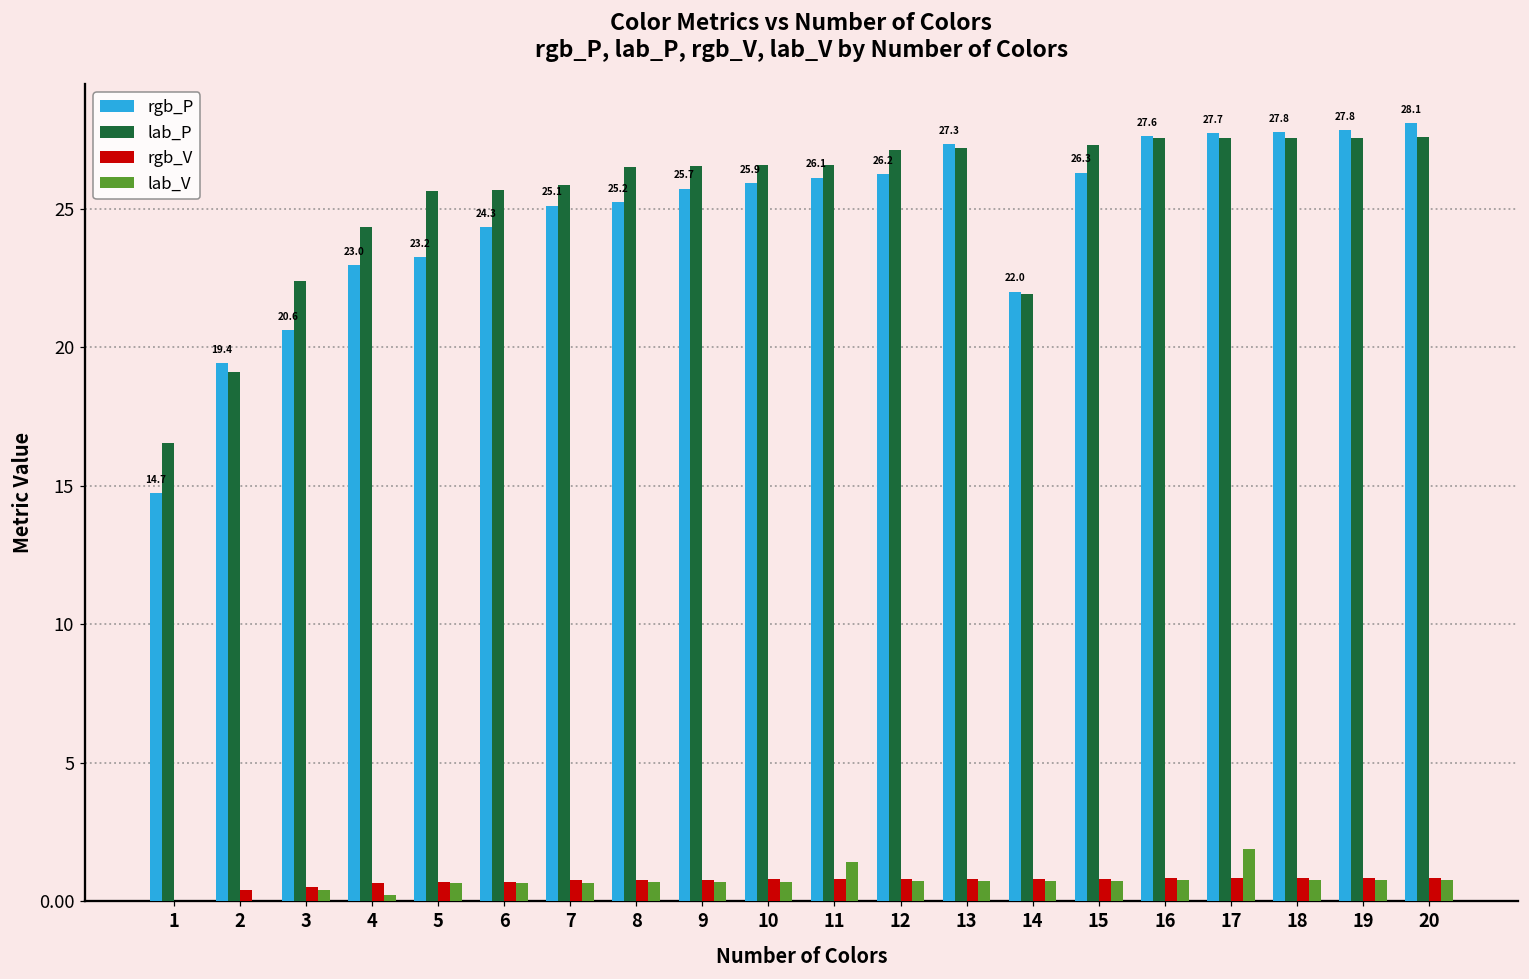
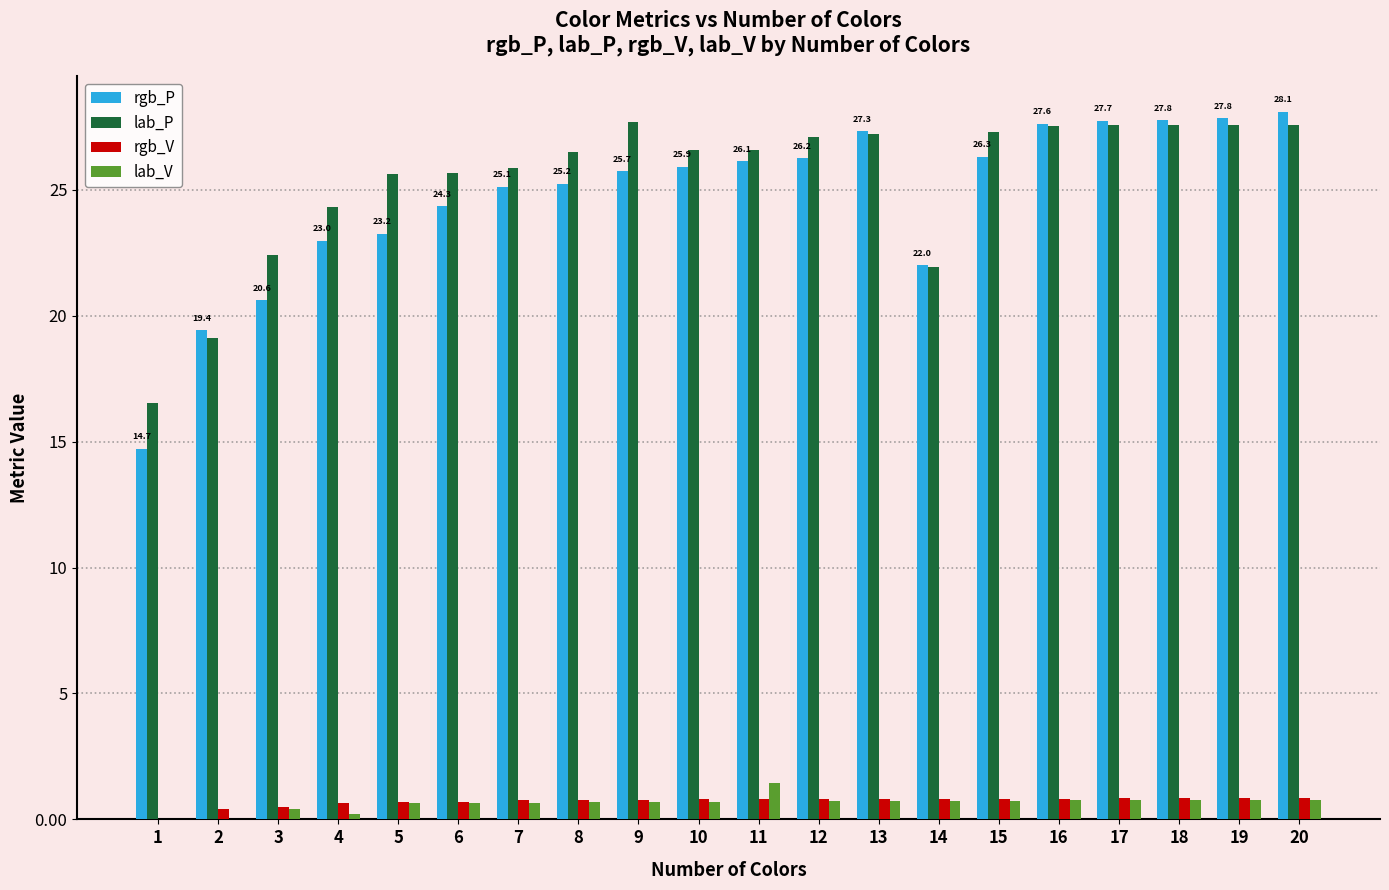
lab_P, 9: 26.5 -> 27.7
lab_V, 17: 1.9 -> 0.8
